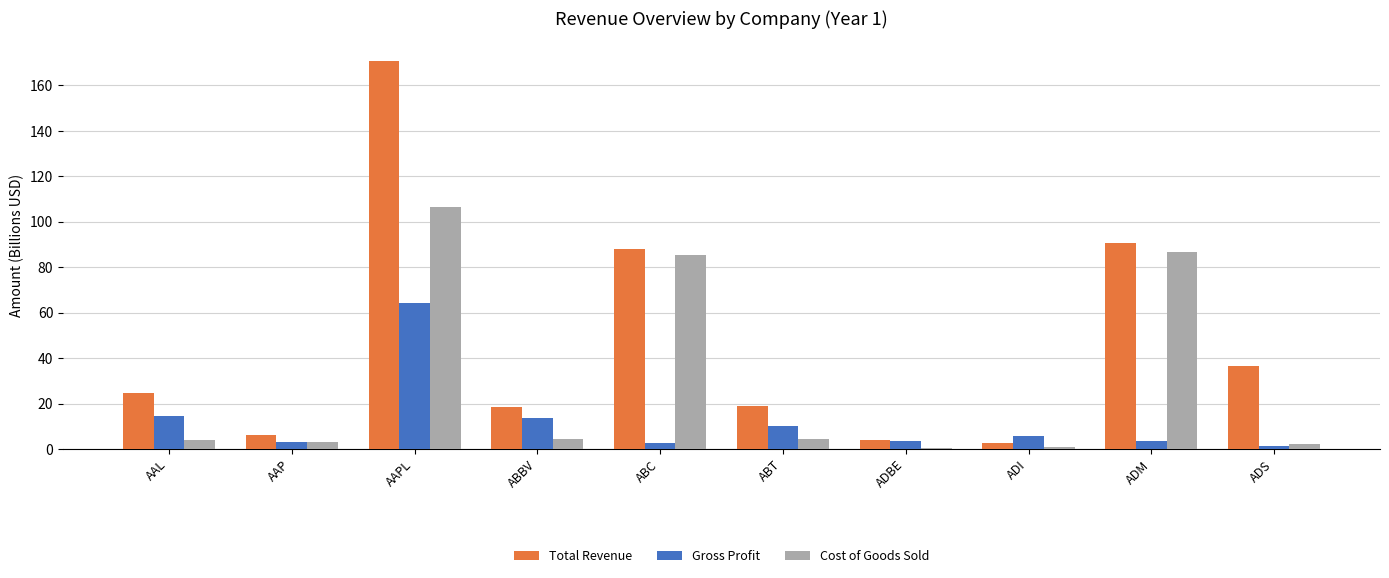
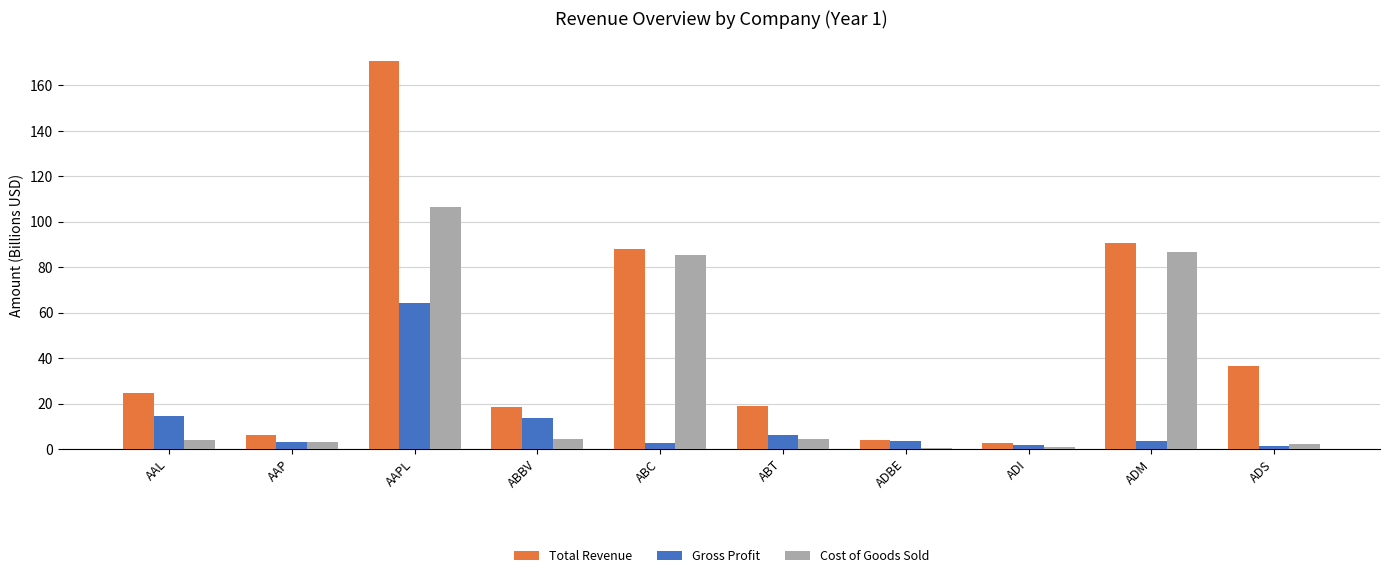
Gross Profit, ABT: 10 -> 6
Gross Profit, ADI: 6 -> 2
